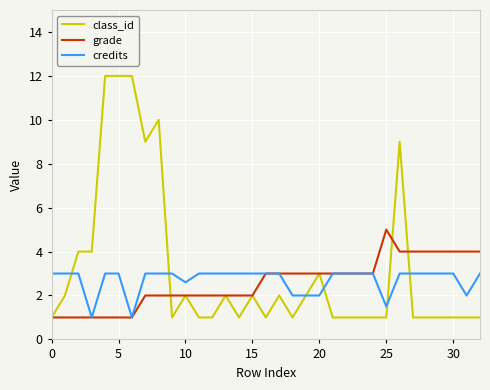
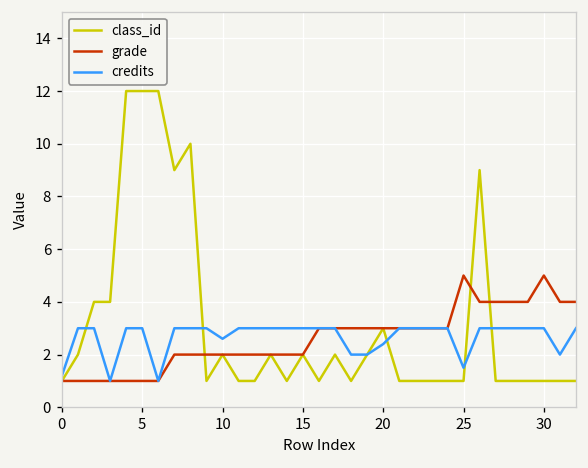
credits, 0: 3.0 -> 1.2
credits, 20: 2.0 -> 2.4
grade, 30: 4 -> 5
